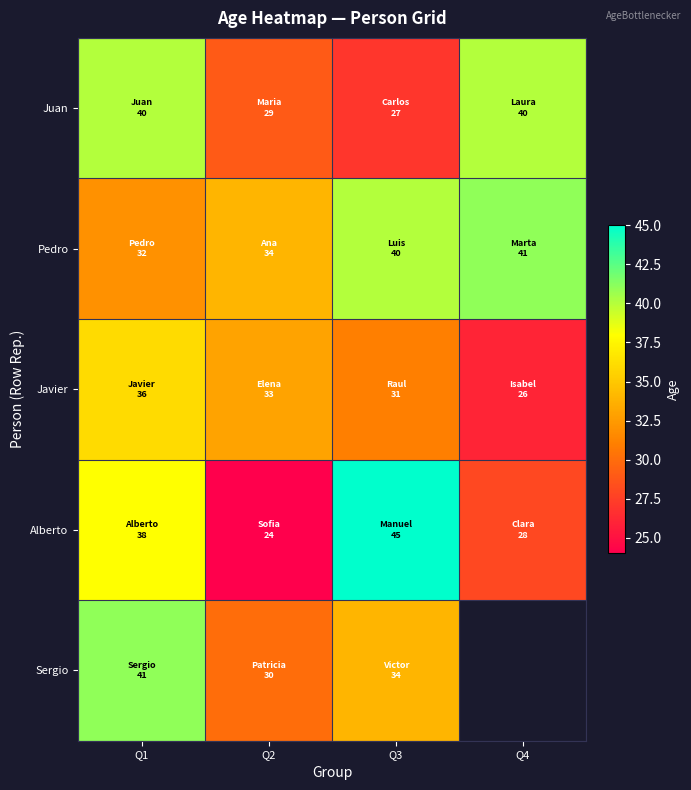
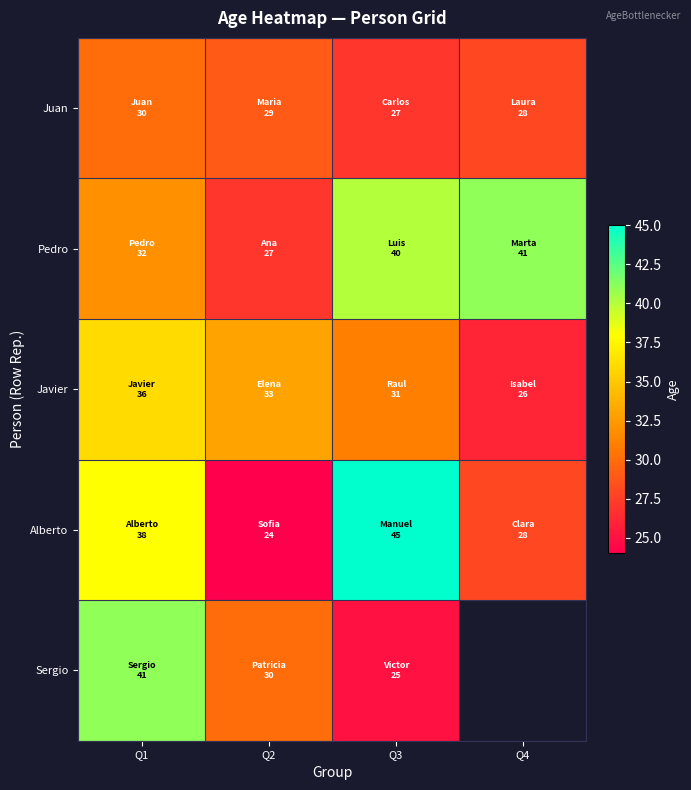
Juan, Q1: 40 -> 30
Juan, Q4: 40 -> 28
Pedro, Q2: 34 -> 27
Sergio, Q3: 34 -> 25
